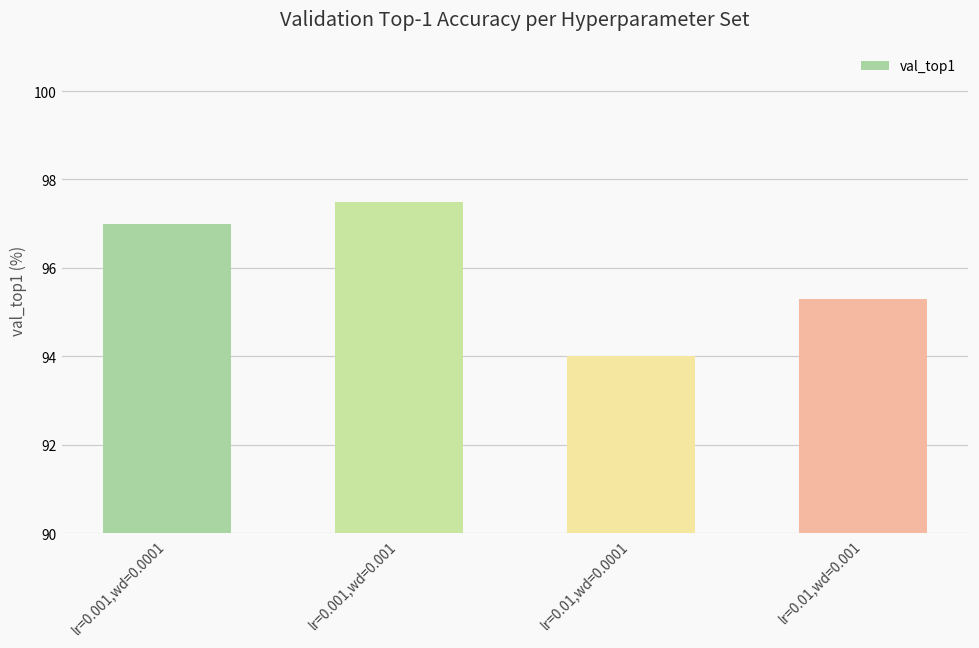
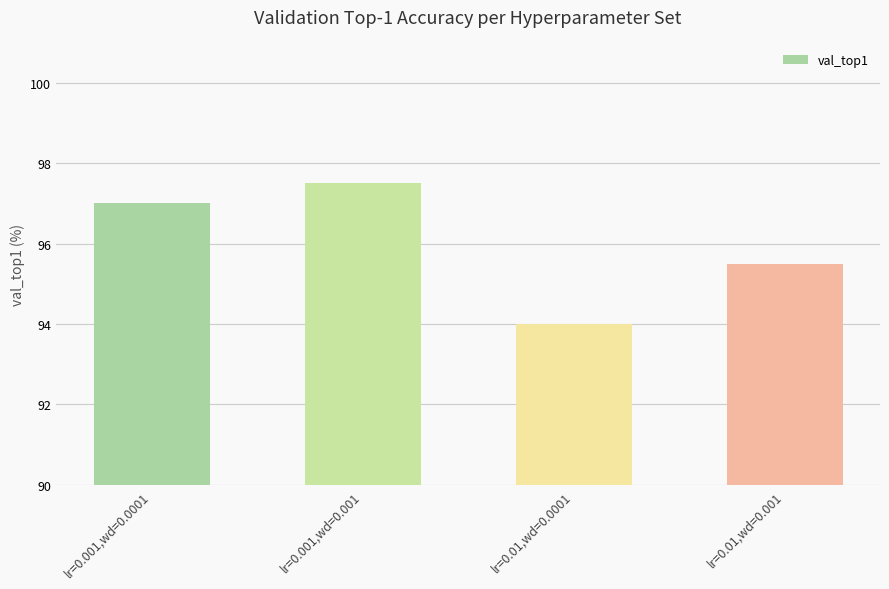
lr=0.01,wd=0.001: 95.3 -> 95.5
